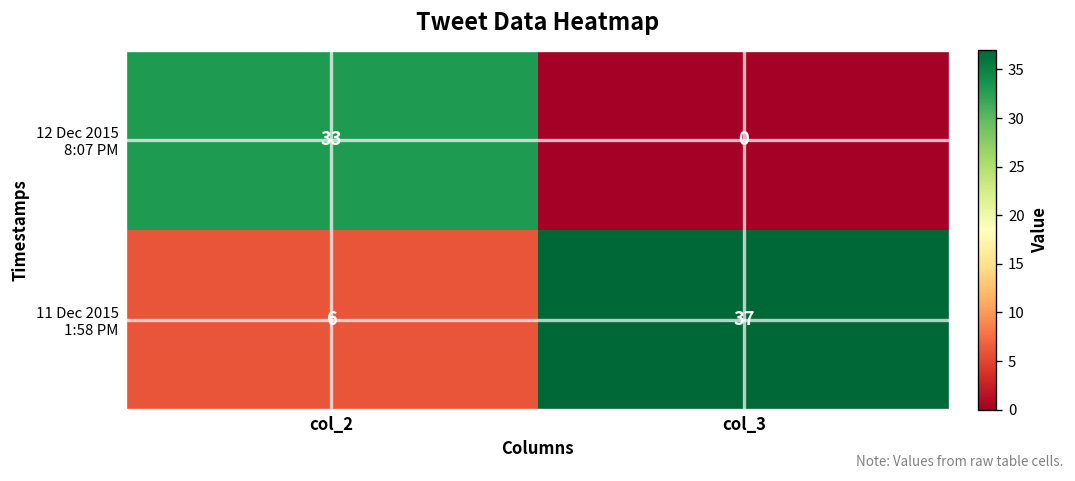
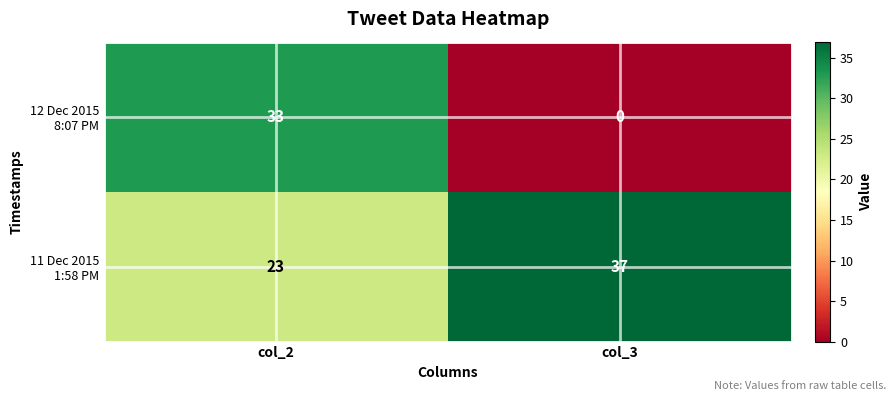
11 Dec 2015 1:58 PM, col_2: 6 -> 23
